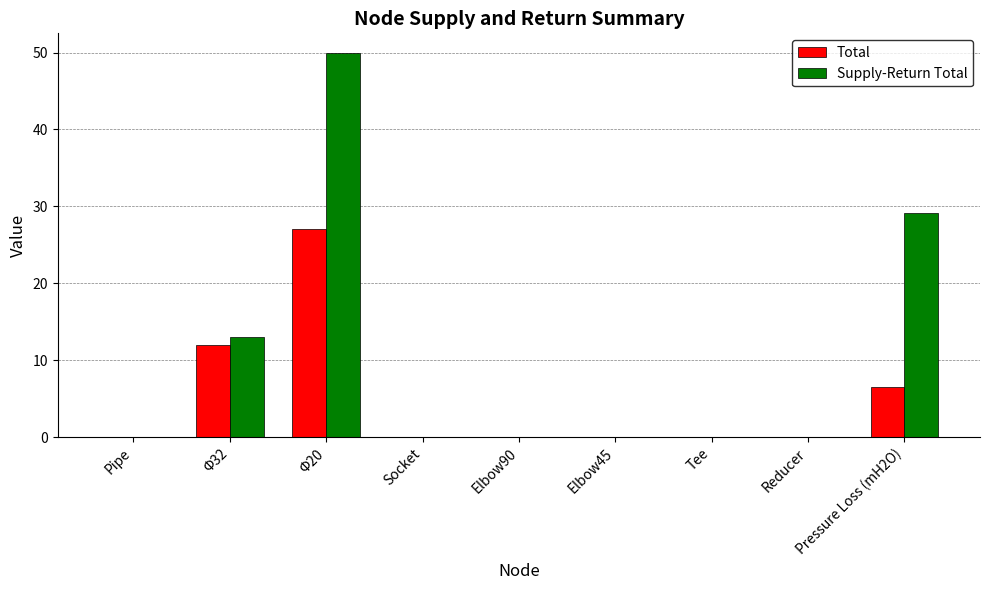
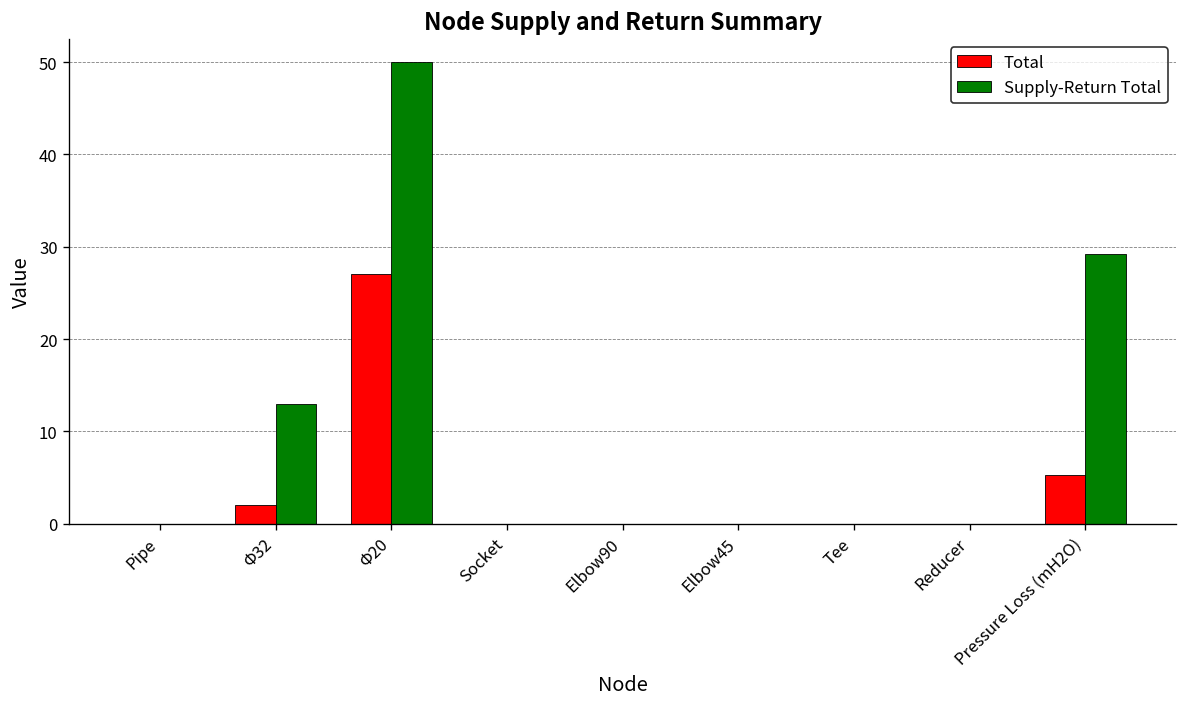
Total, Φ32: 12 -> 2
Total, Pressure Loss (mH2O): 7 -> 5
